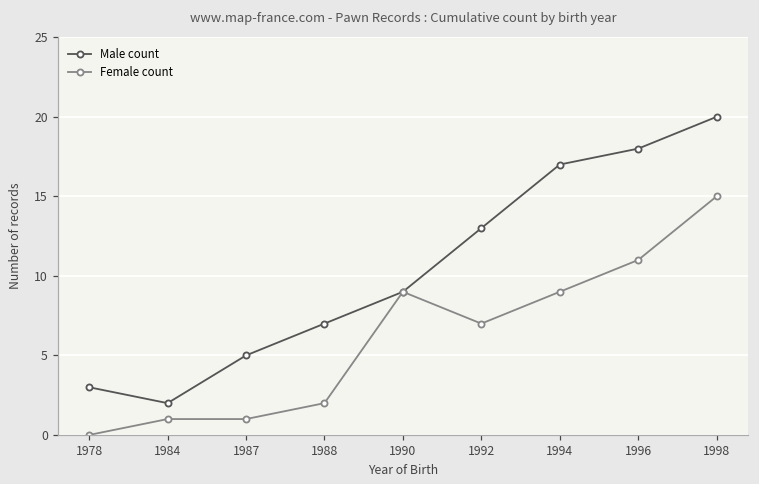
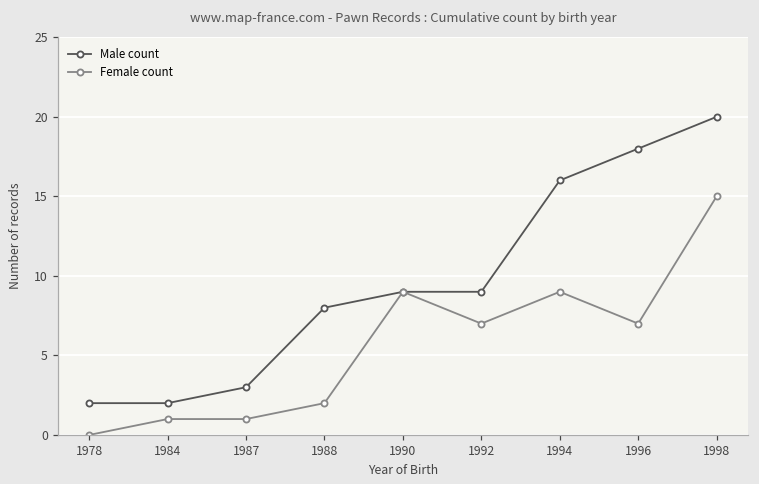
Male count, 1978: 3 -> 2
Male count, 1987: 5 -> 3
Male count, 1988: 7 -> 8
Male count, 1992: 13 -> 9
Male count, 1994: 17 -> 16
Female count, 1996: 11 -> 7
